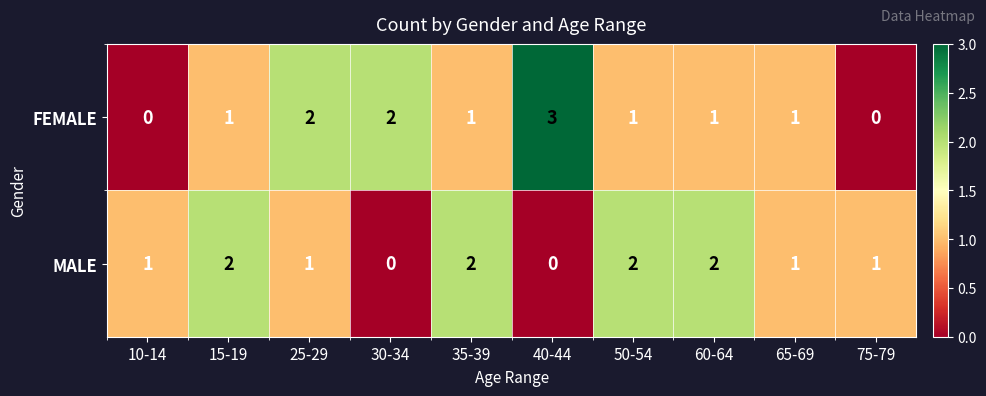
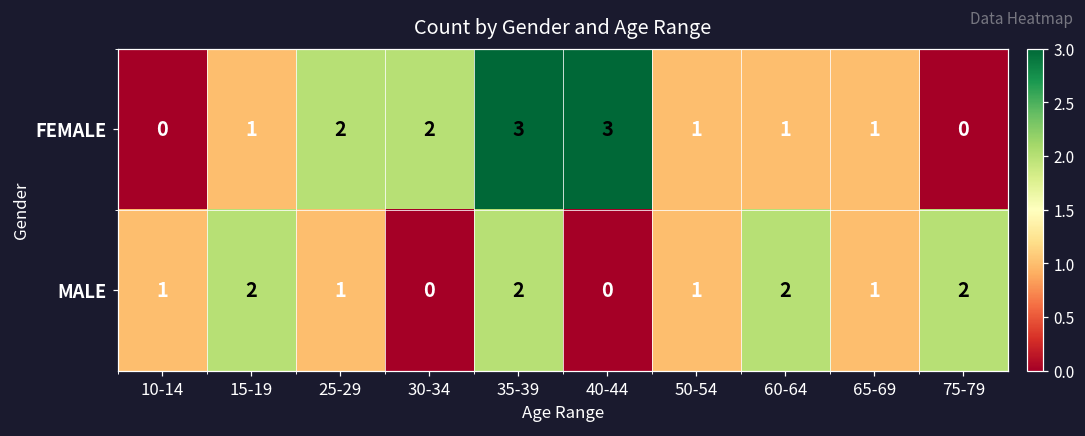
FEMALE, 35-39: 1 -> 3
MALE, 50-54: 2 -> 1
MALE, 75-79: 1 -> 2
